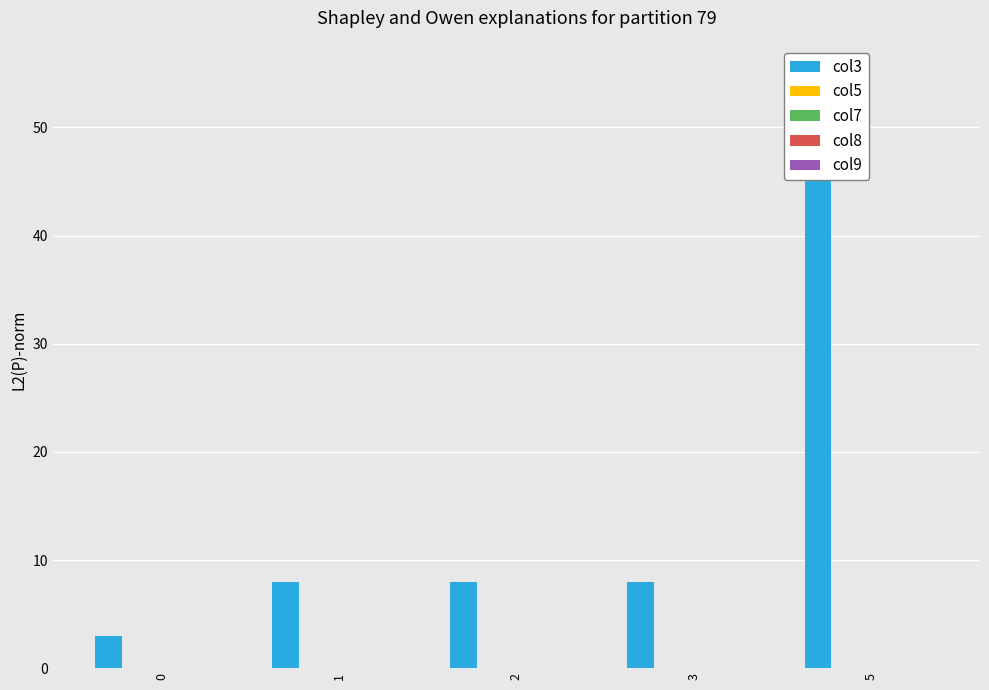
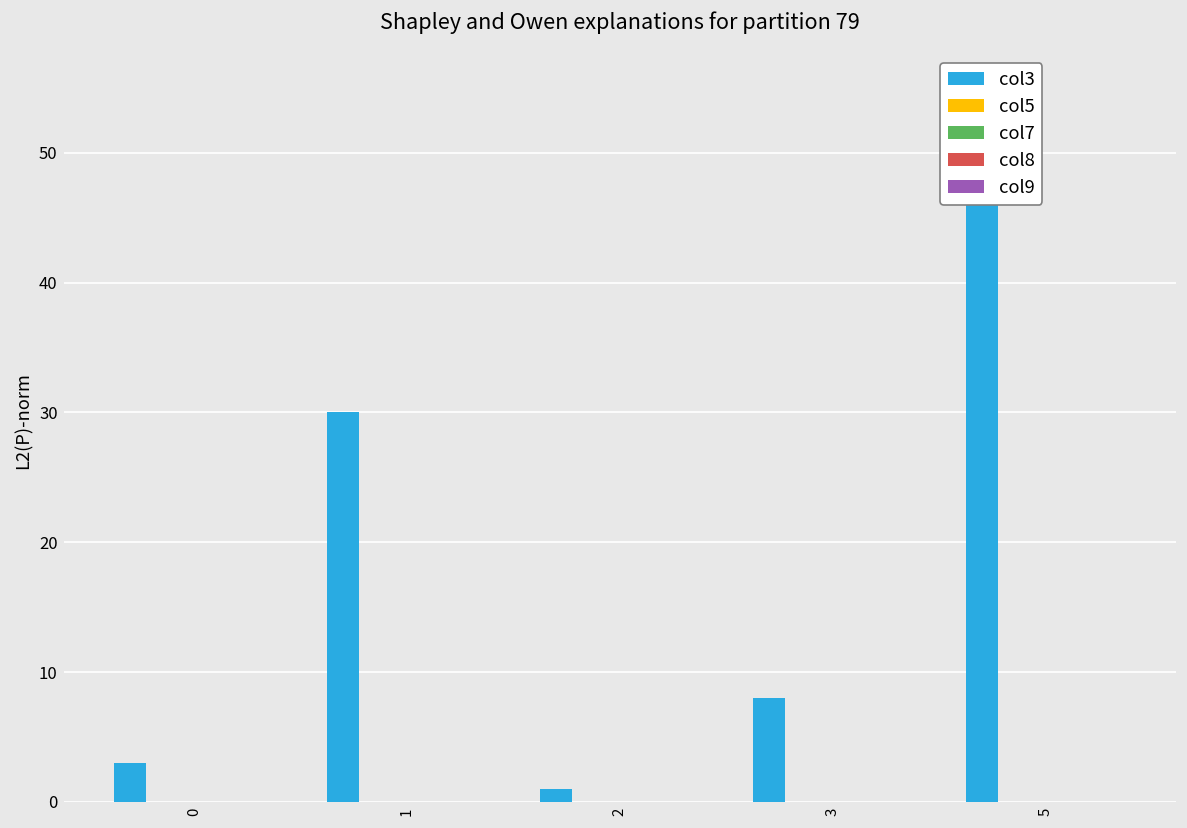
col3, 1: 8 -> 30
col3, 2: 8 -> 1
